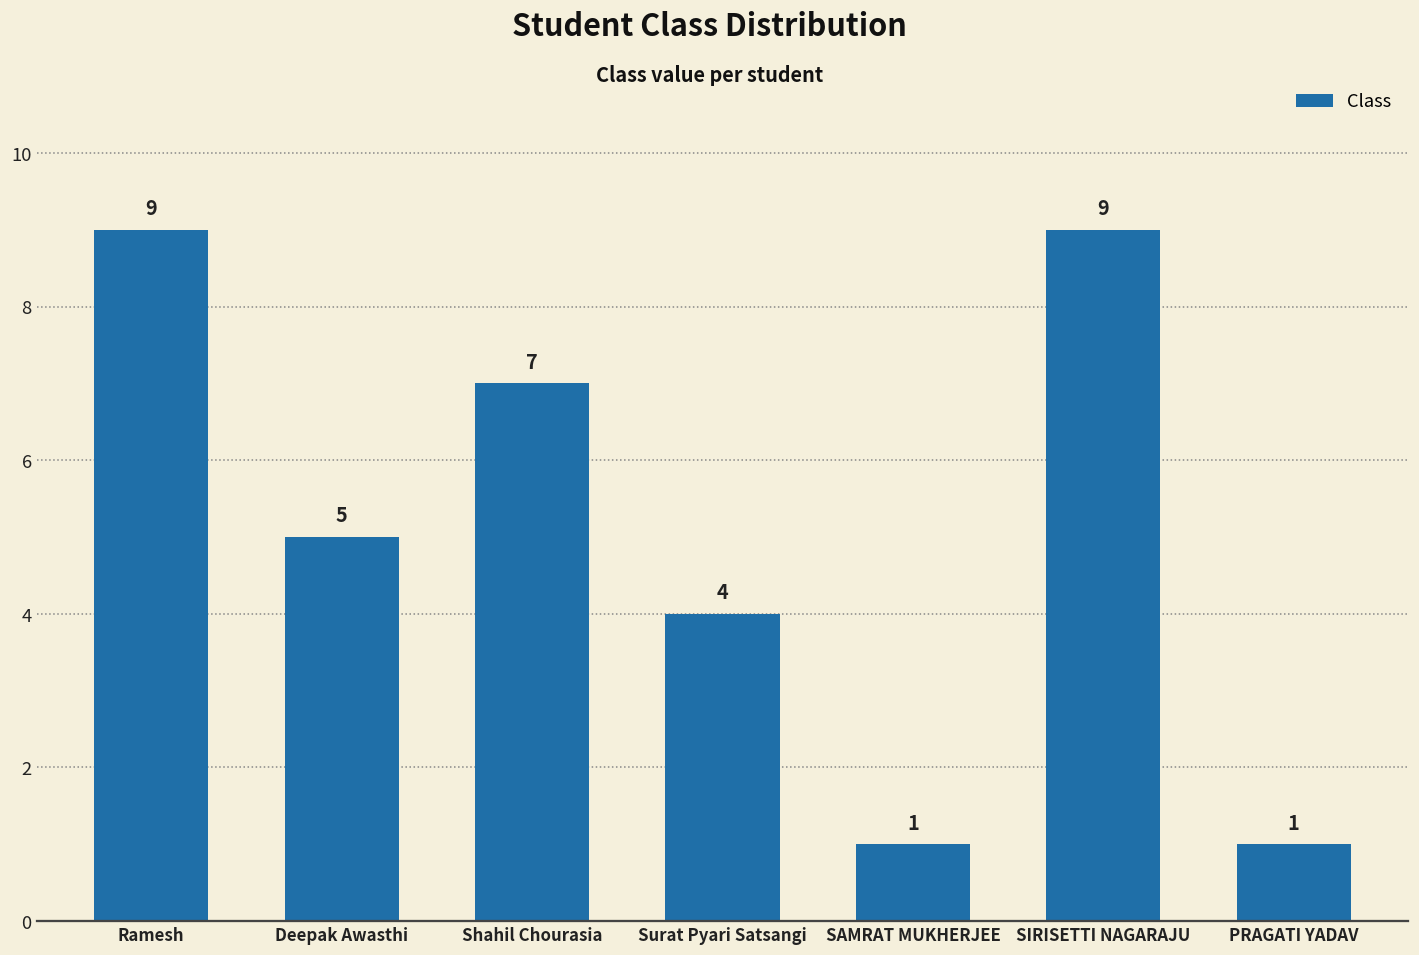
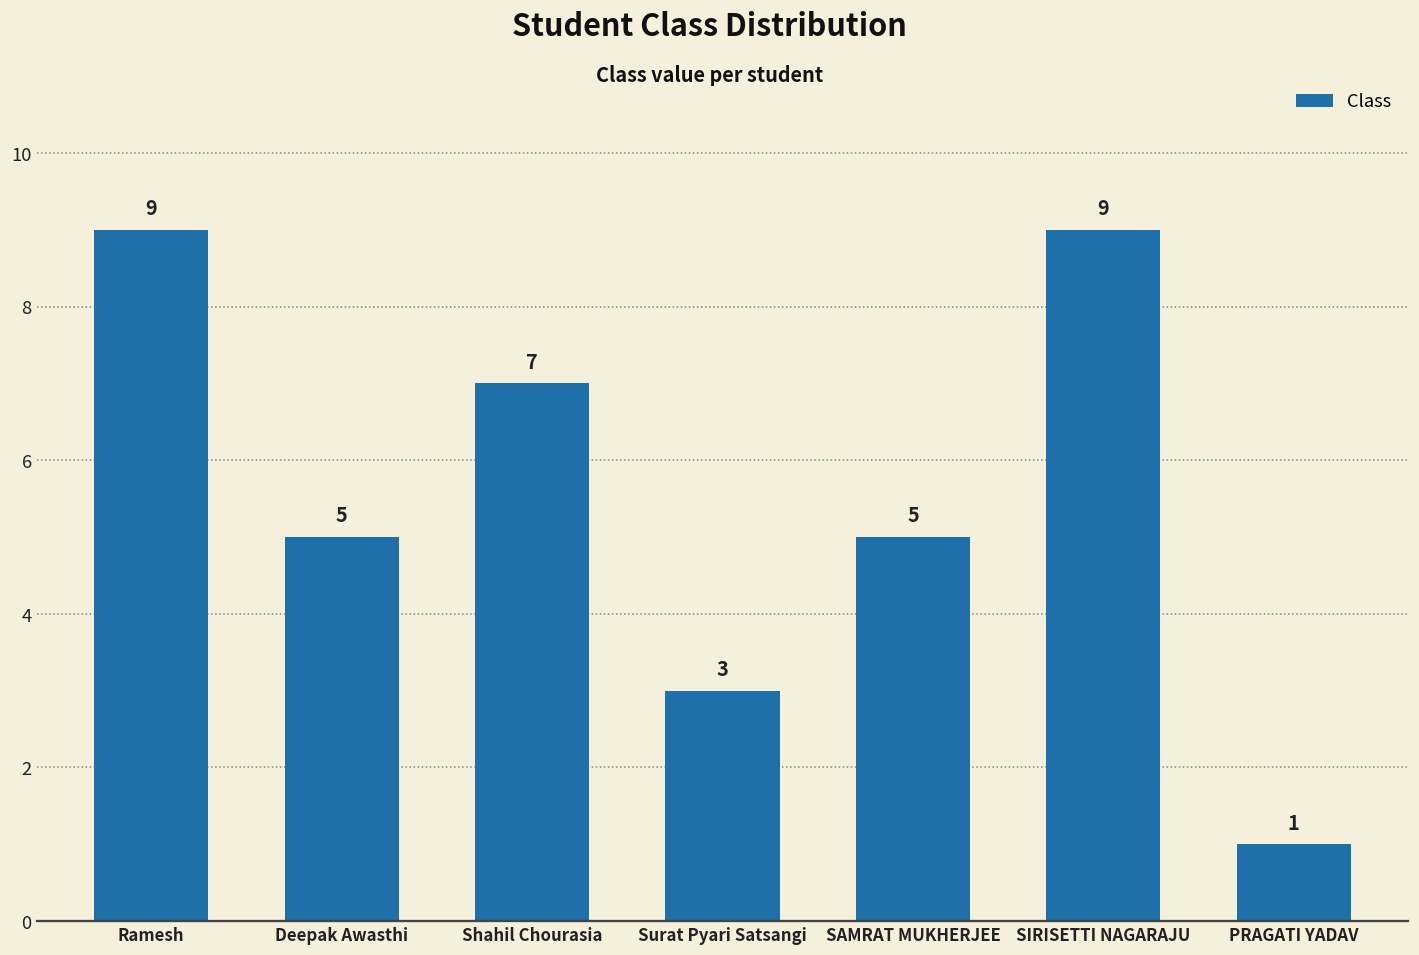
Surat Pyari Satsangi: 4 -> 3
SAMRAT MUKHERJEE: 1 -> 5
